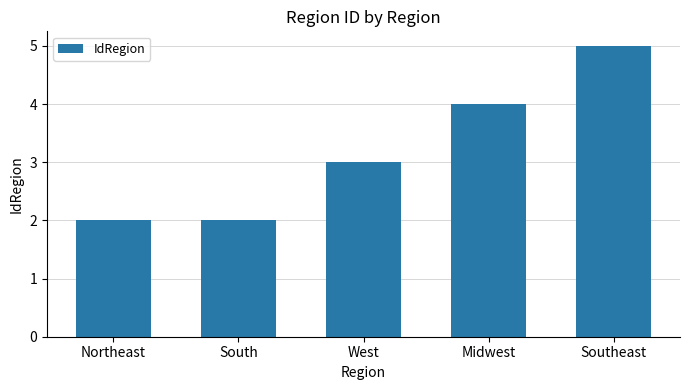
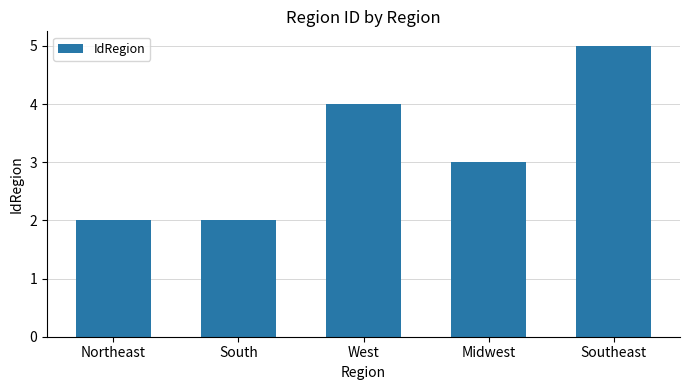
West: 3 -> 4
Midwest: 4 -> 3
